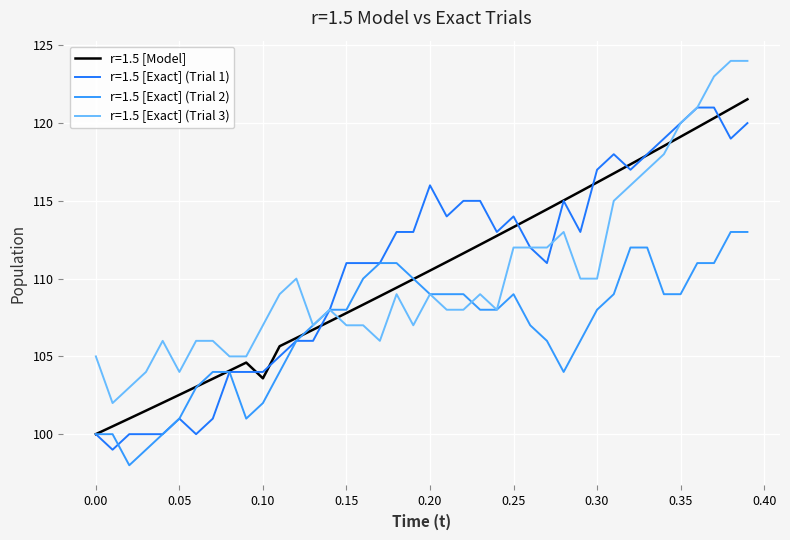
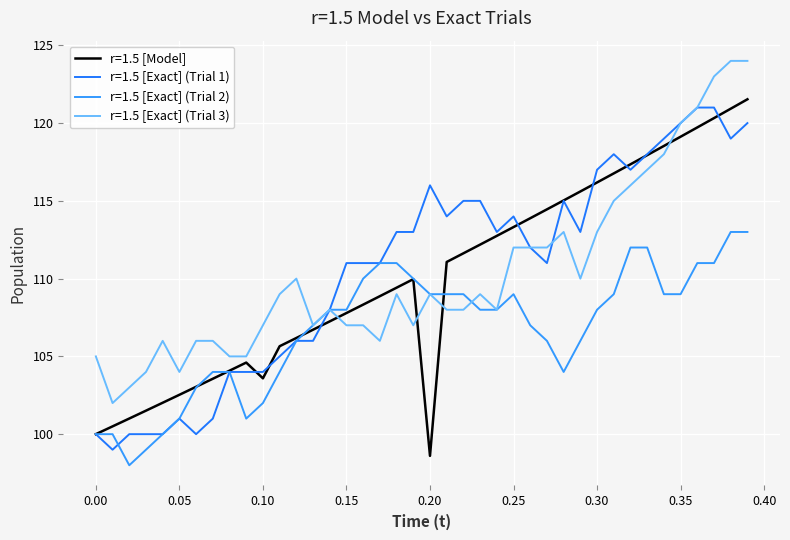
r=1.5 [Model], 0.20: 110.5 -> 98.6
r=1.5 [Exact] (Trial 3), 0.30: 110 -> 113
